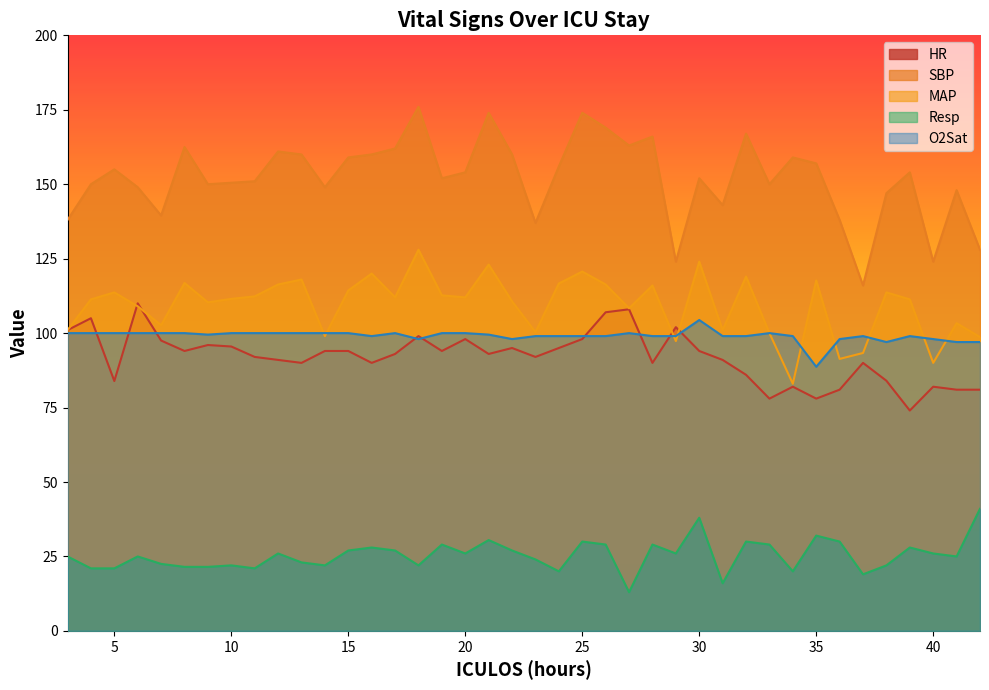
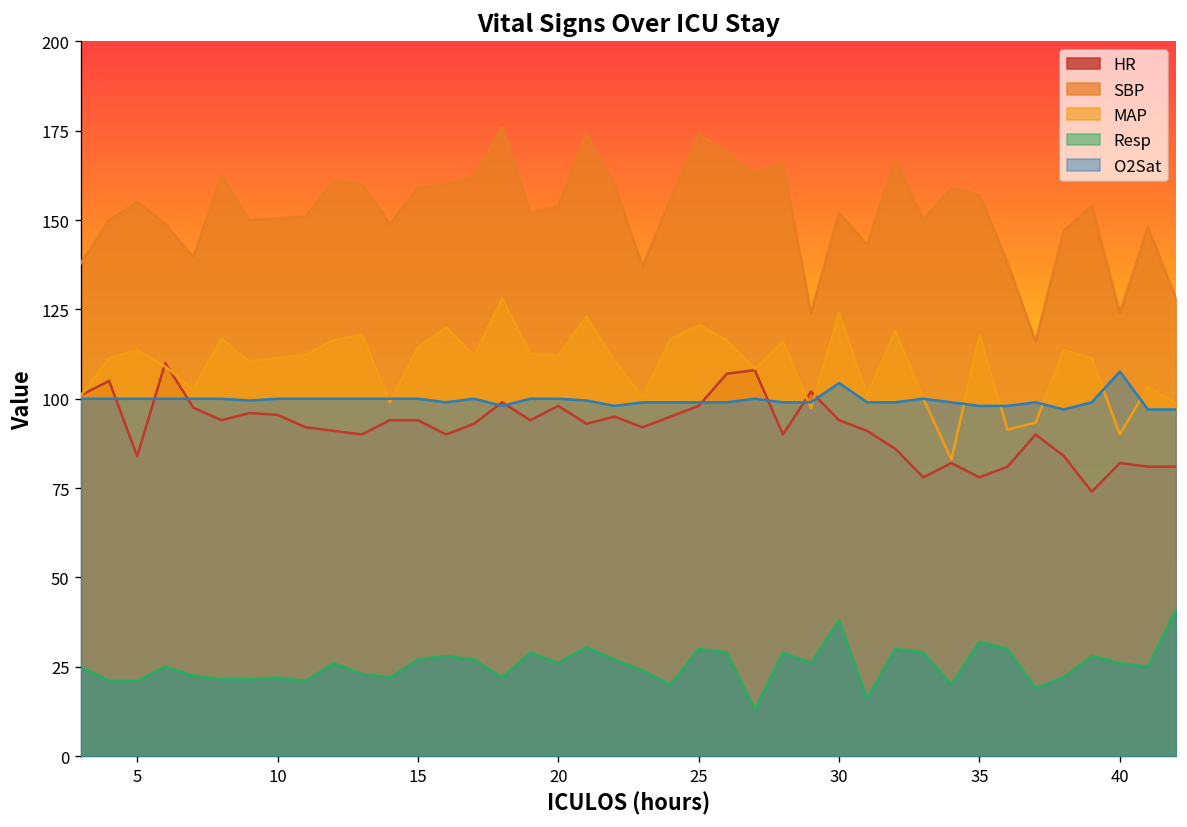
O2Sat, 35: 89 -> 98
O2Sat, 40: 98 -> 108
